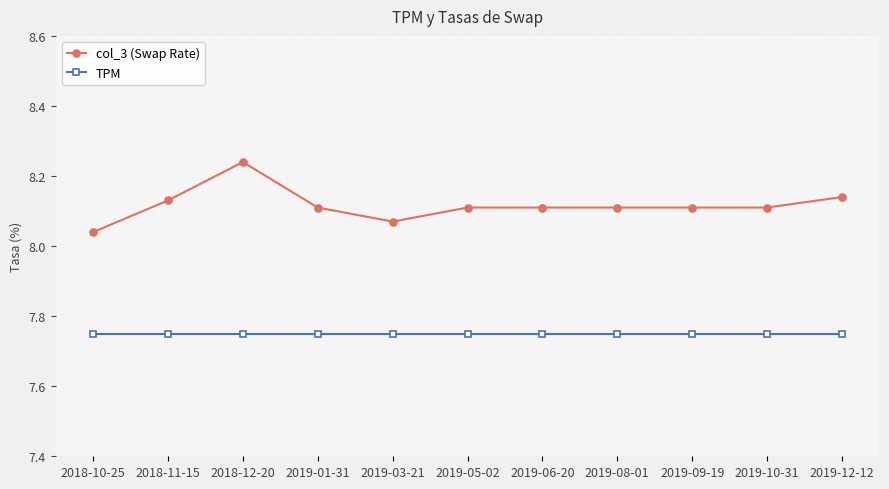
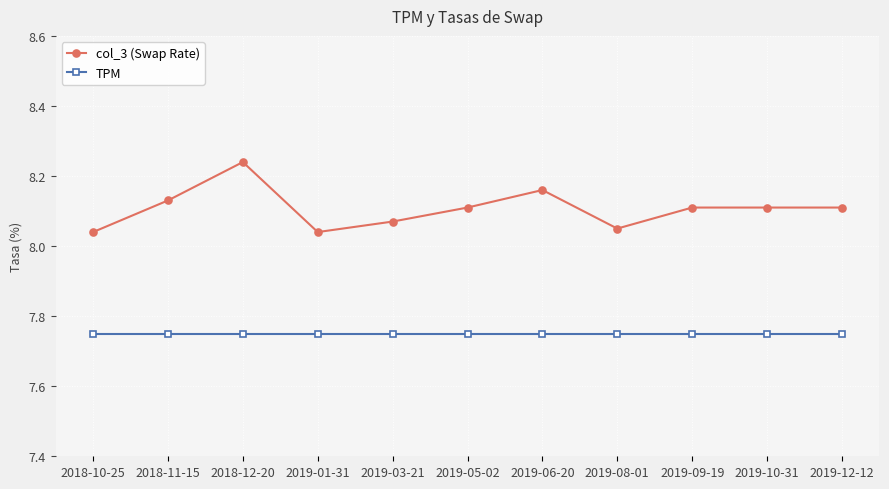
col_3 (Swap Rate), 2019-01-31: 8.11 -> 8.04
col_3 (Swap Rate), 2019-06-20: 8.11 -> 8.16
col_3 (Swap Rate), 2019-08-01: 8.11 -> 8.05
col_3 (Swap Rate), 2019-12-12: 8.14 -> 8.11
